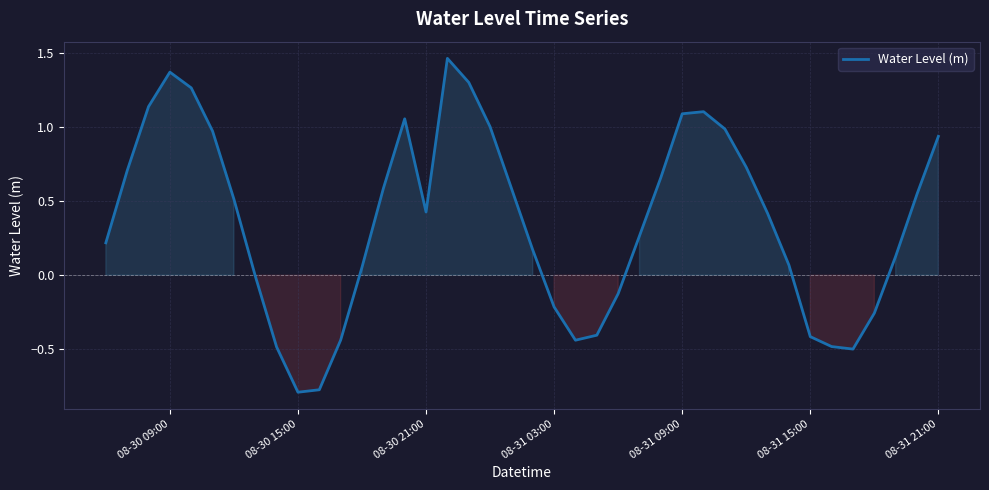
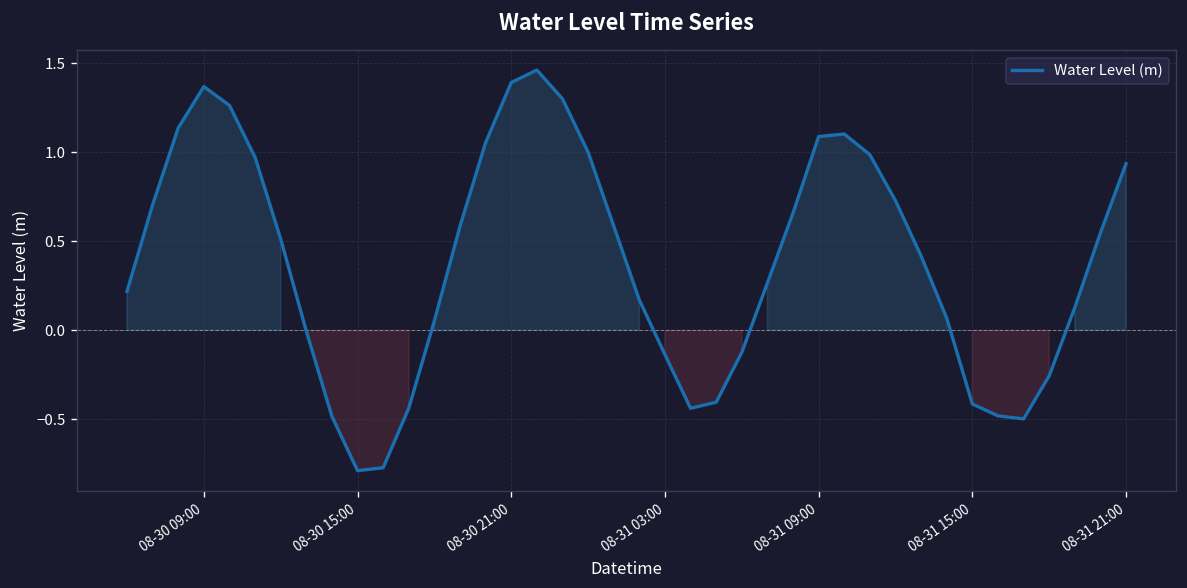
08-30 21:00: 0.43 -> 1.39
08-31 03:00: -0.21 -> -0.14
